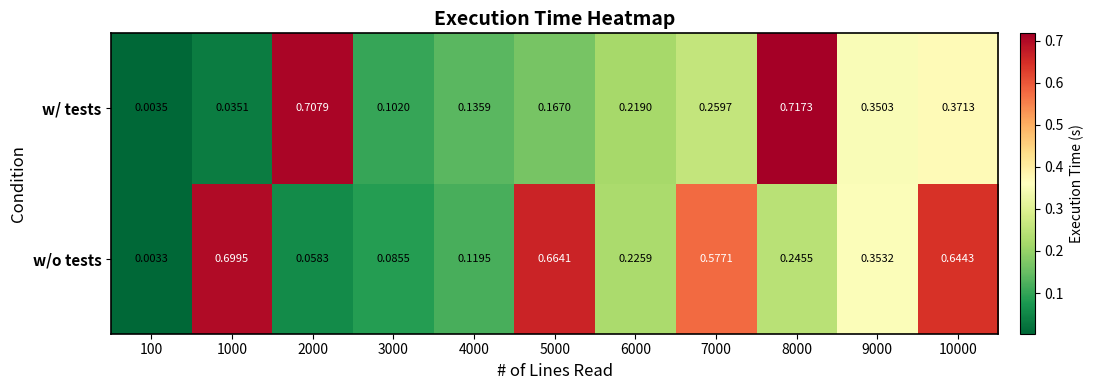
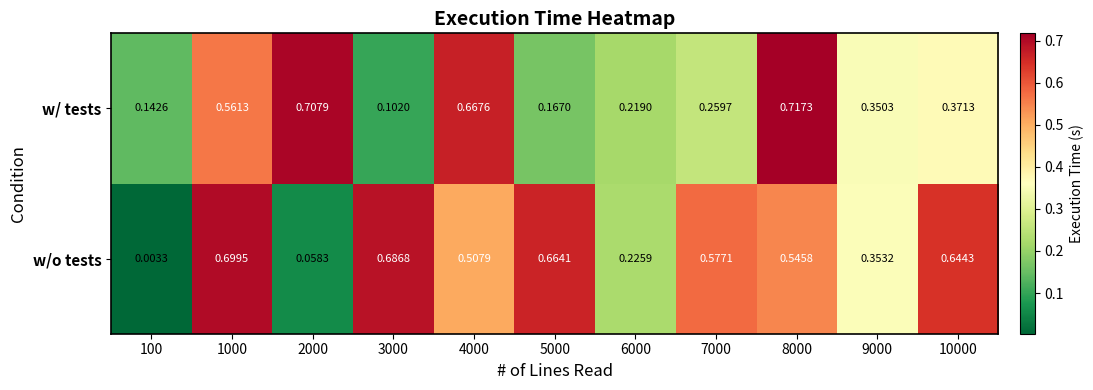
w/ tests, 100: 0.0035 -> 0.1426
w/ tests, 1000: 0.0351 -> 0.5613
w/ tests, 4000: 0.1359 -> 0.6676
w/o tests, 3000: 0.0855 -> 0.6868
w/o tests, 4000: 0.1195 -> 0.5079
w/o tests, 8000: 0.2455 -> 0.5458
